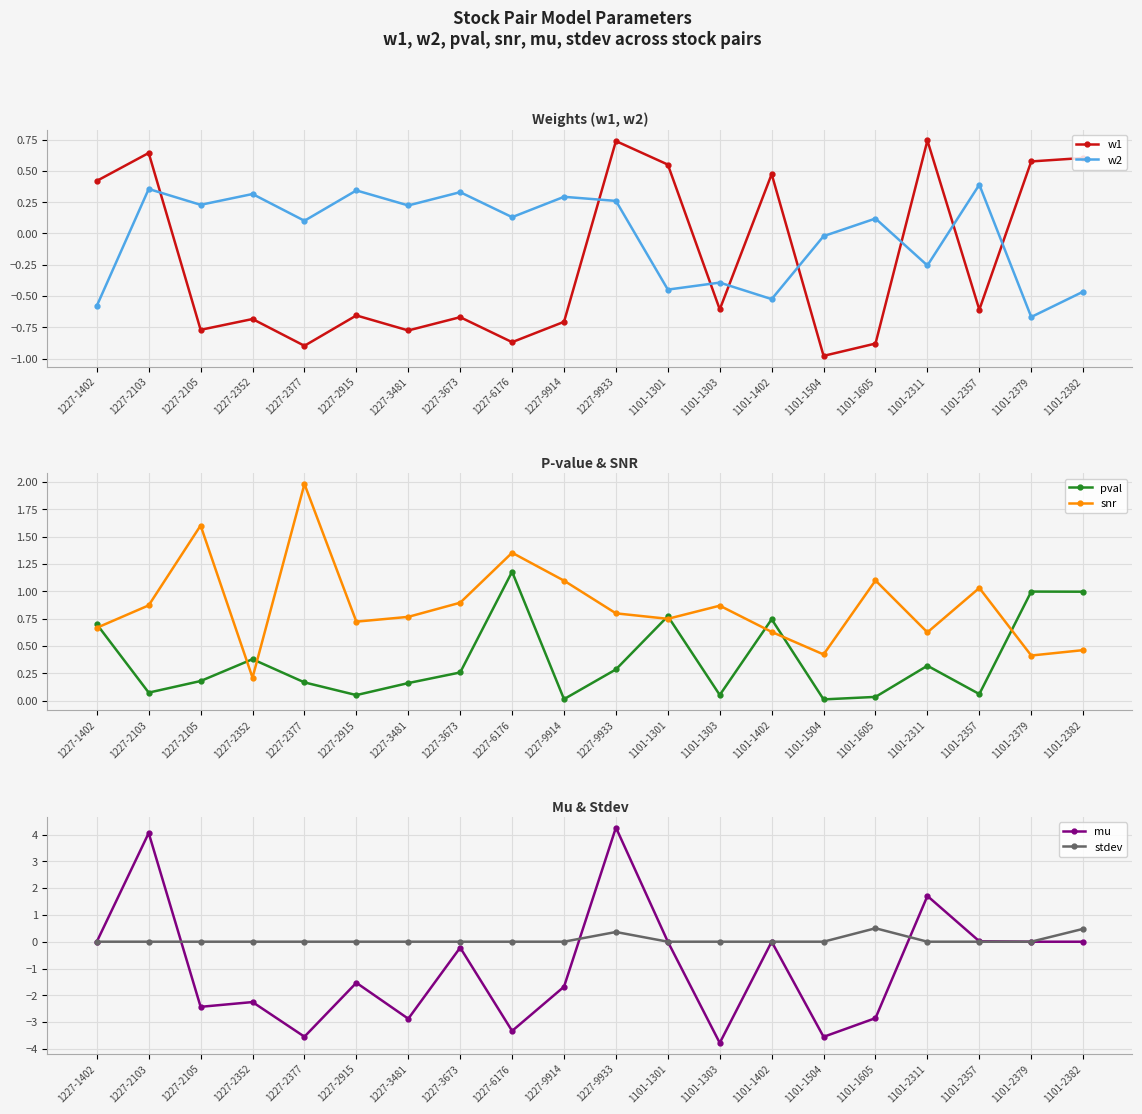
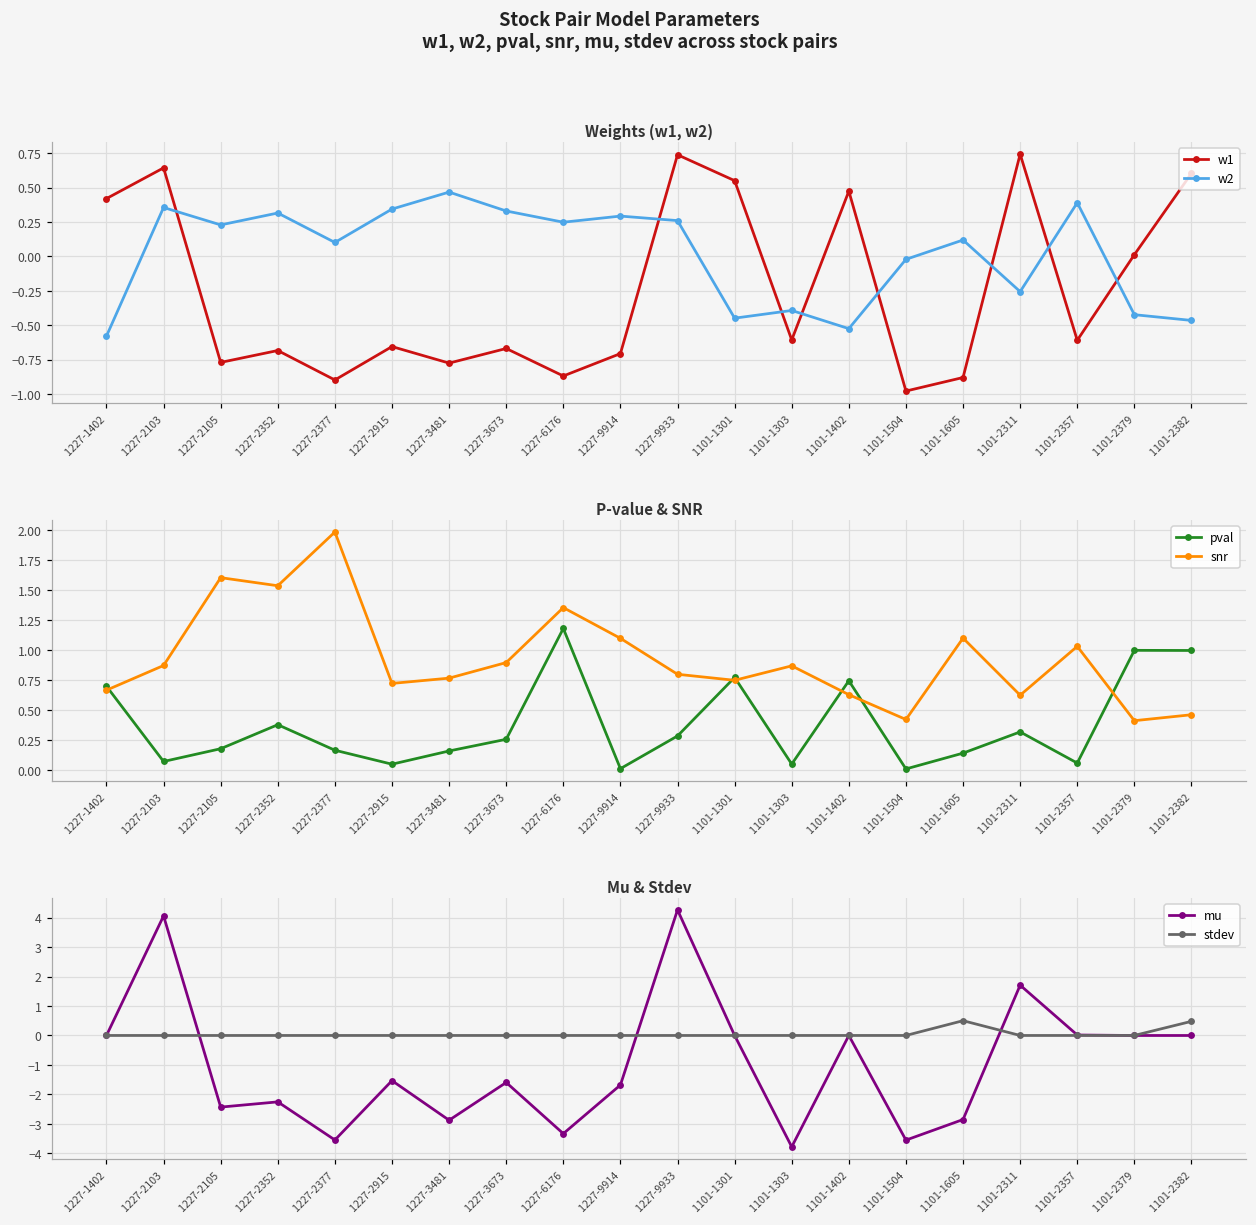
Weights (w1, w2), w2, 1227-3481: 0.22 -> 0.47
Weights (w1, w2), w2, 1227-6176: 0.13 -> 0.25
Weights (w1, w2), w1, 1101-2379: 0.58 -> 0.01
Weights (w1, w2), w2, 1101-2379: -0.67 -> -0.42
P-value & SNR, snr, 1227-2352: 0.21 -> 1.54
P-value & SNR, pval, 1101-1605: 0.04 -> 0.14
Mu & Stdev, mu, 1227-3673: -0.2 -> -1.6
Mu & Stdev, stdev, 1227-9933: 0.4 -> 0.0
